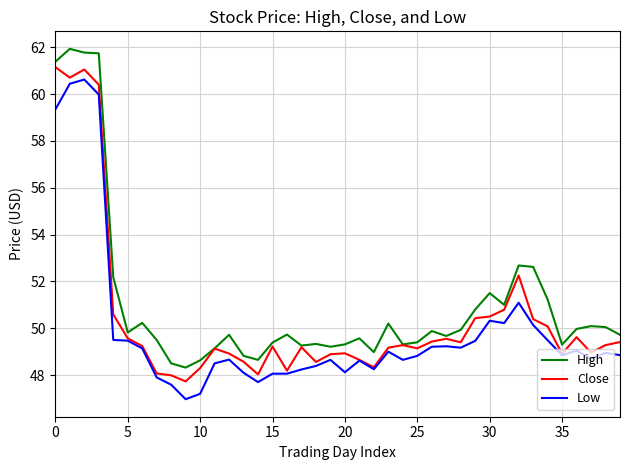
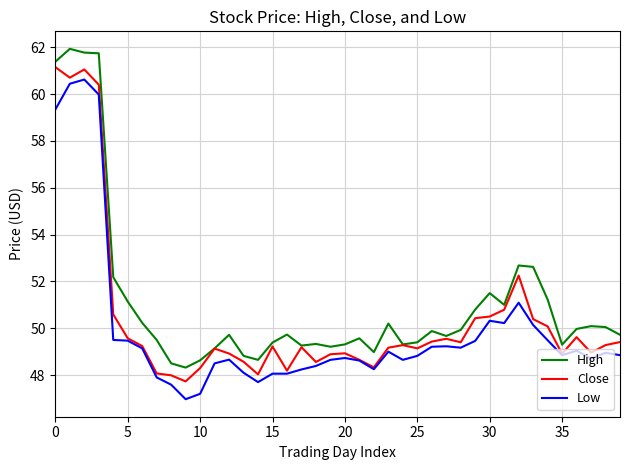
High, 5: 49.8 -> 51.1
Low, 20: 48.1 -> 48.7
